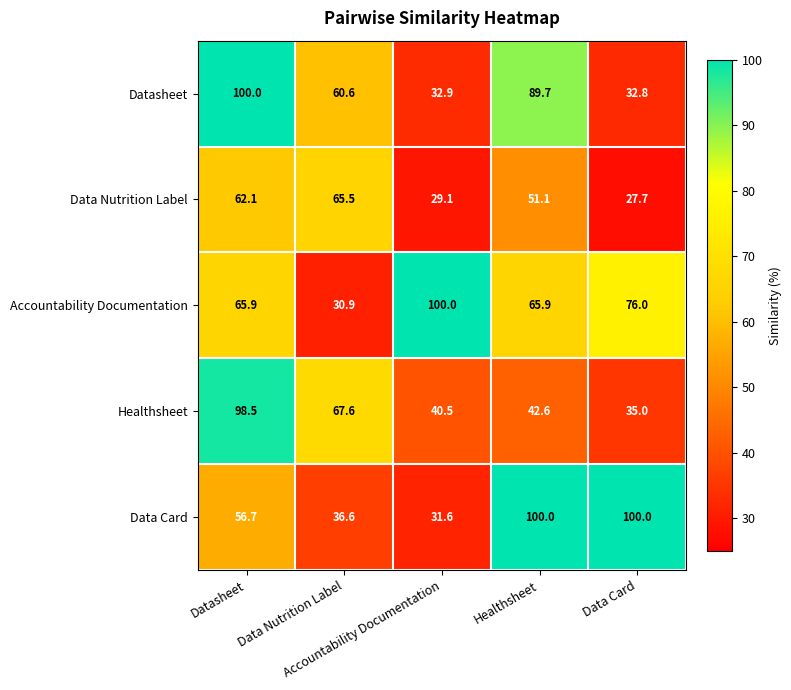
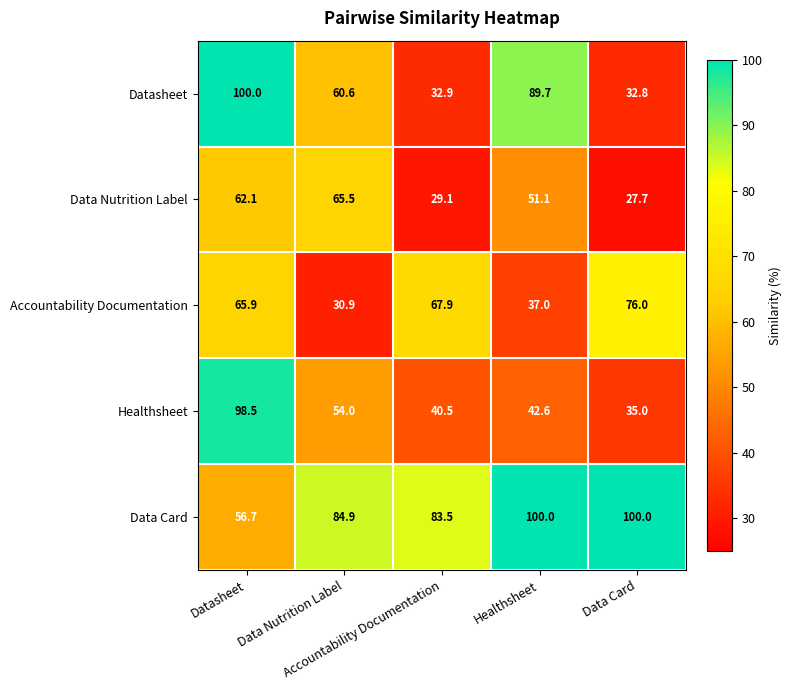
Accountability Documentation, Accountability Documentation: 100.0 -> 67.9
Accountability Documentation, Healthsheet: 65.9 -> 37.0
Healthsheet, Data Nutrition Label: 67.6 -> 54.0
Data Card, Data Nutrition Label: 36.6 -> 84.9
Data Card, Accountability Documentation: 31.6 -> 83.5
